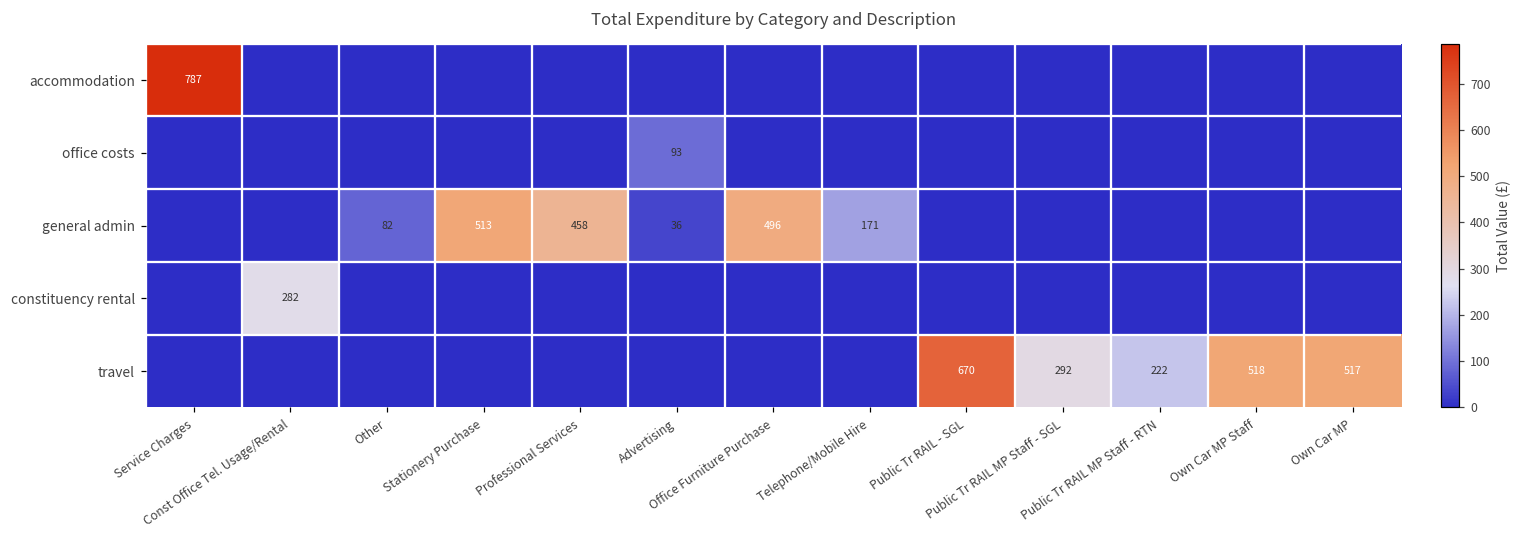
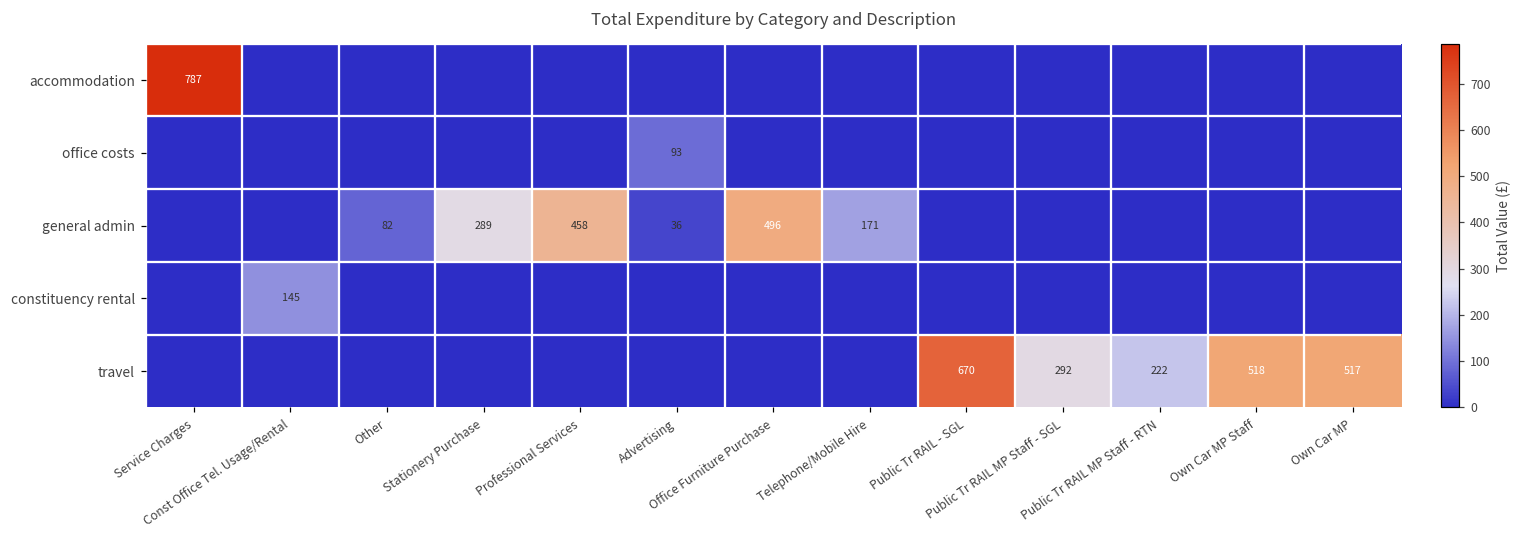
general admin, Stationery Purchase: 513 -> 289
constituency rental, Const Office Tel. Usage/Rental: 282 -> 145
